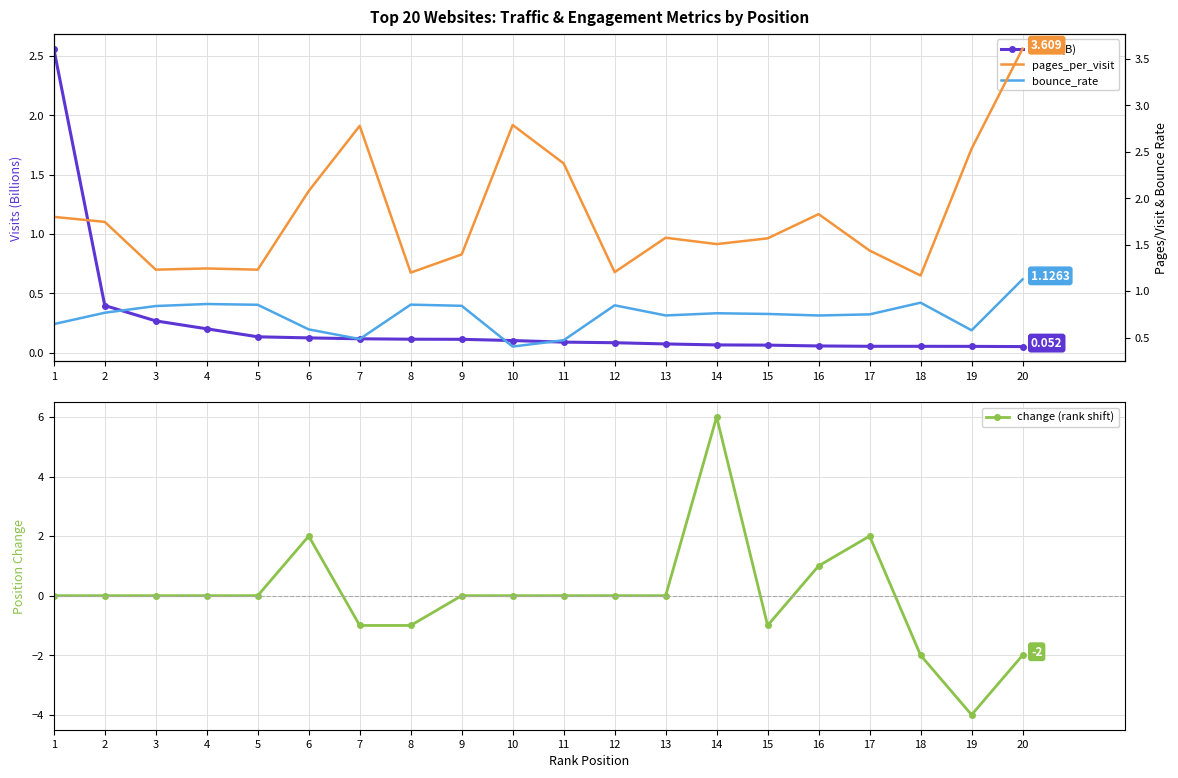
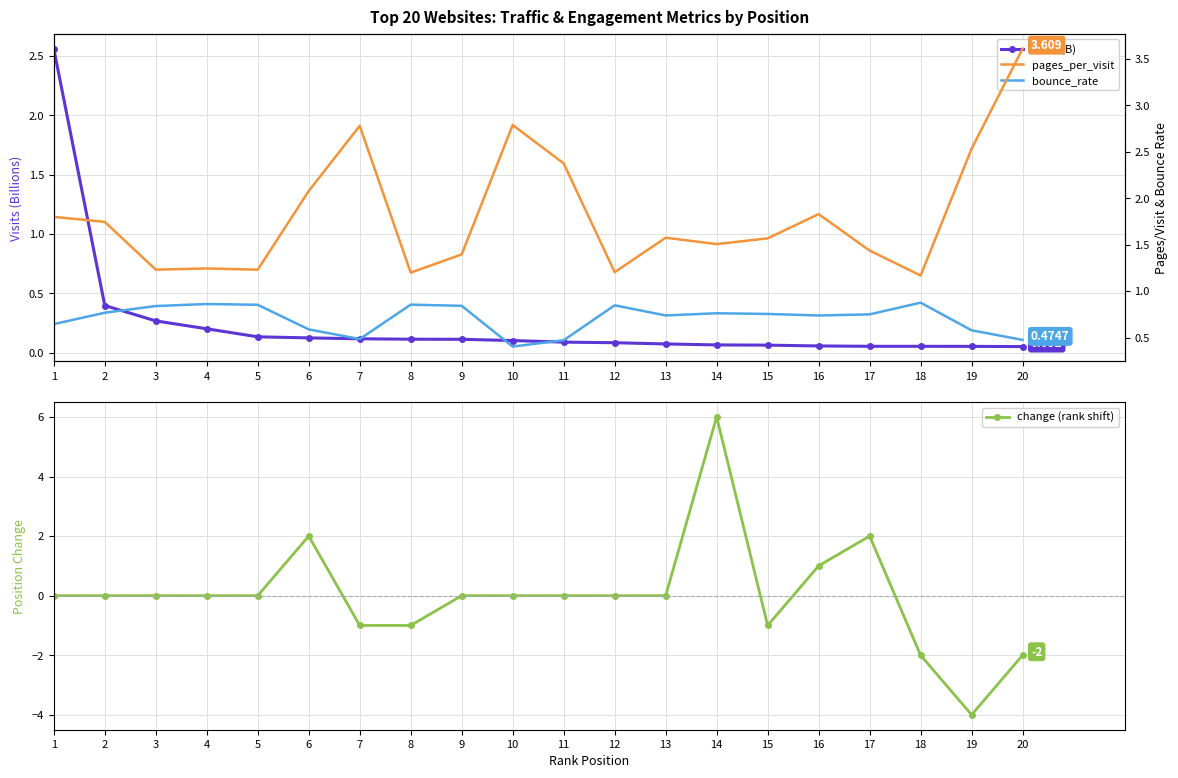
Top 20 Websites: Traffic & Engagement Metrics by Position, bounce_rate, 20: 1.1263 -> 0.4747
